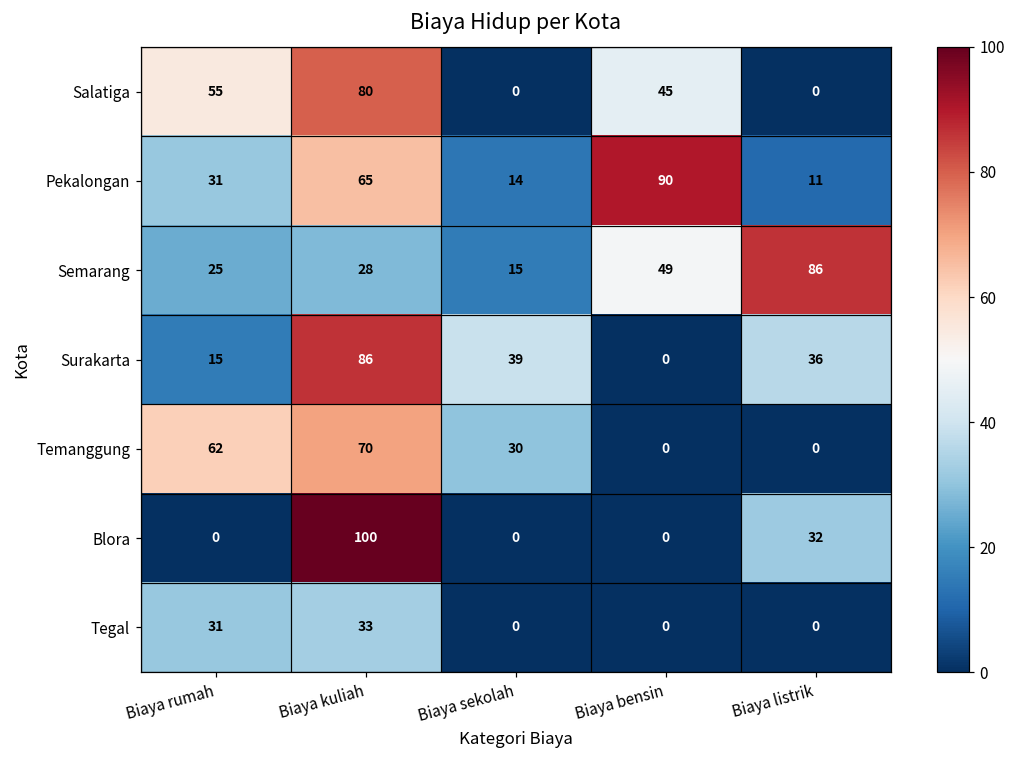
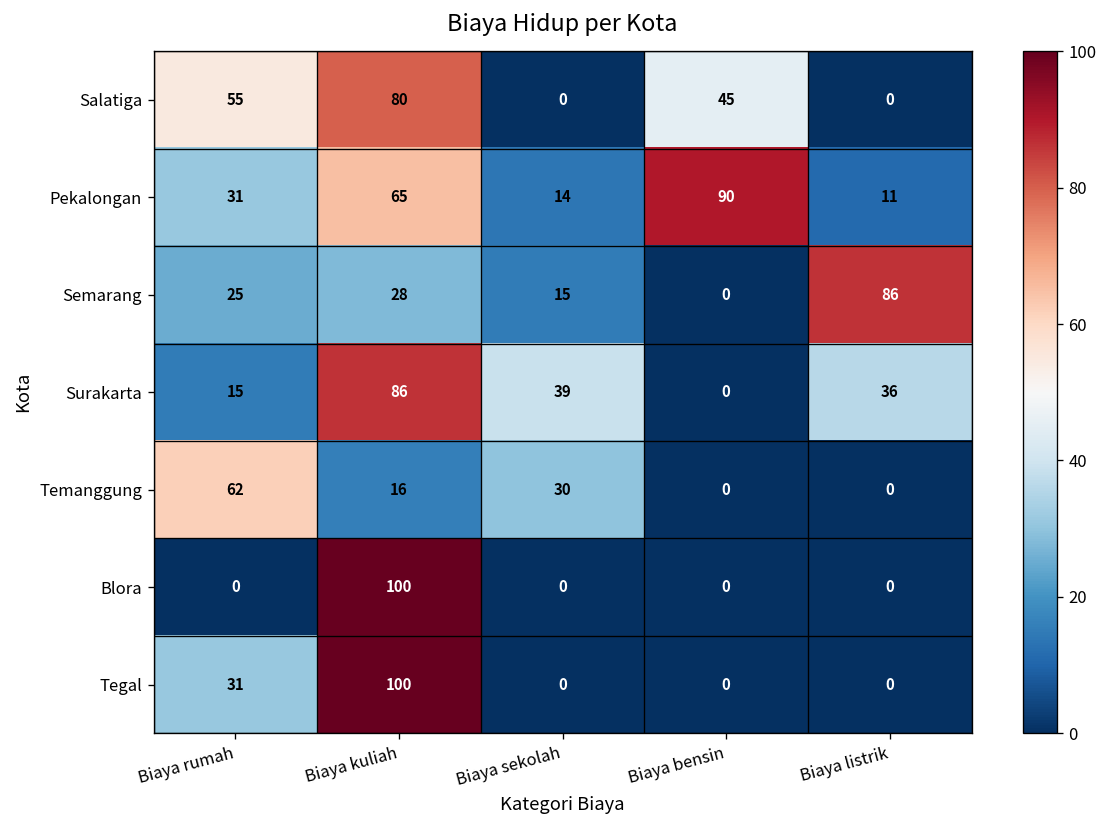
Semarang, Biaya bensin: 49 -> 0
Temanggung, Biaya kuliah: 70 -> 16
Blora, Biaya listrik: 32 -> 0
Tegal, Biaya kuliah: 33 -> 100
